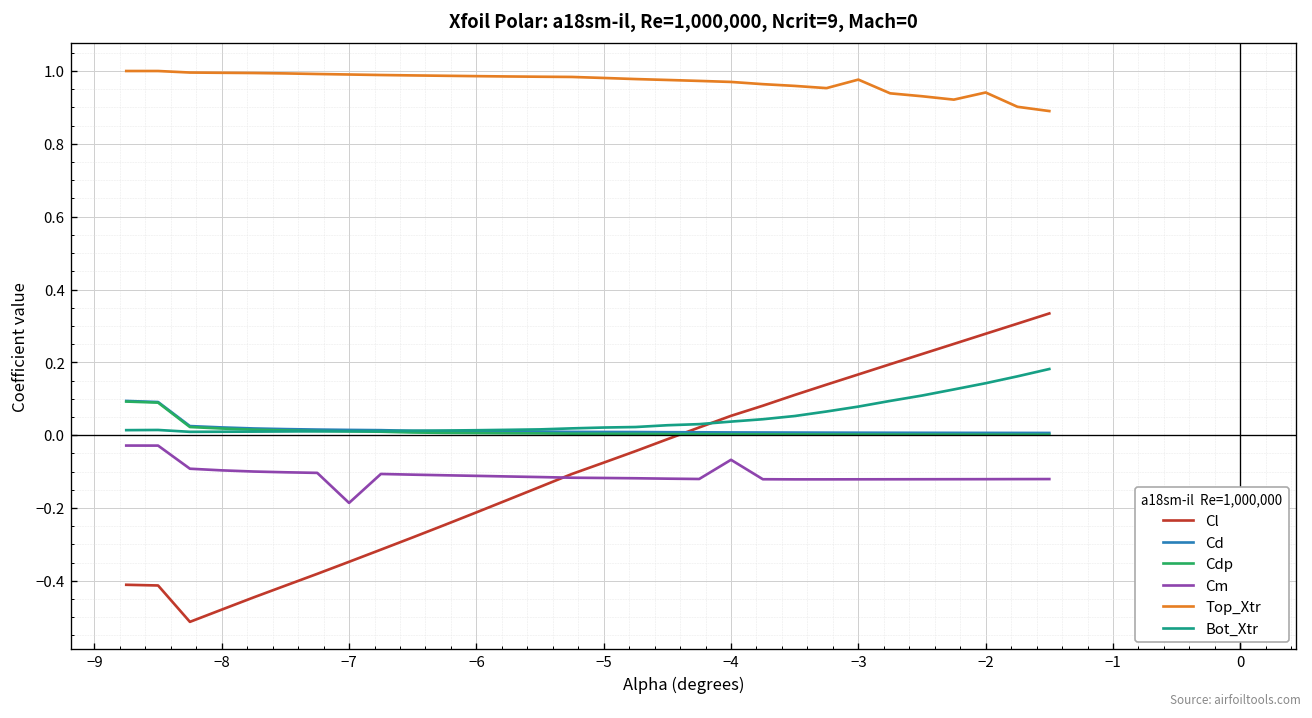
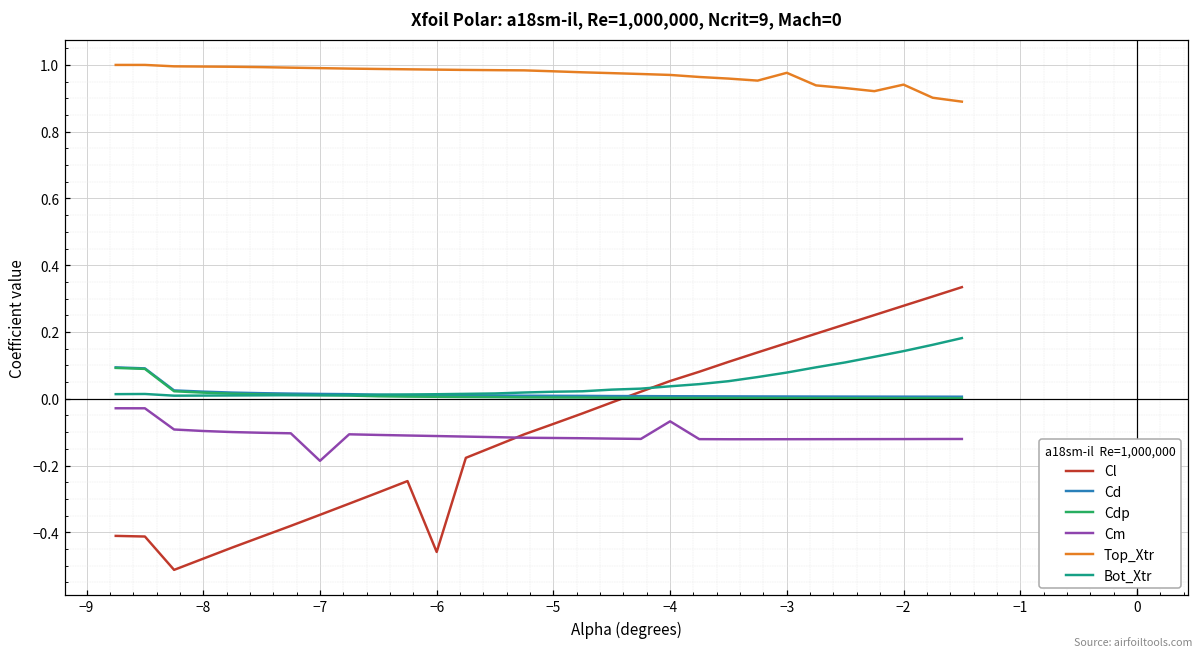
Cl, −6: -0.21 -> -0.46
